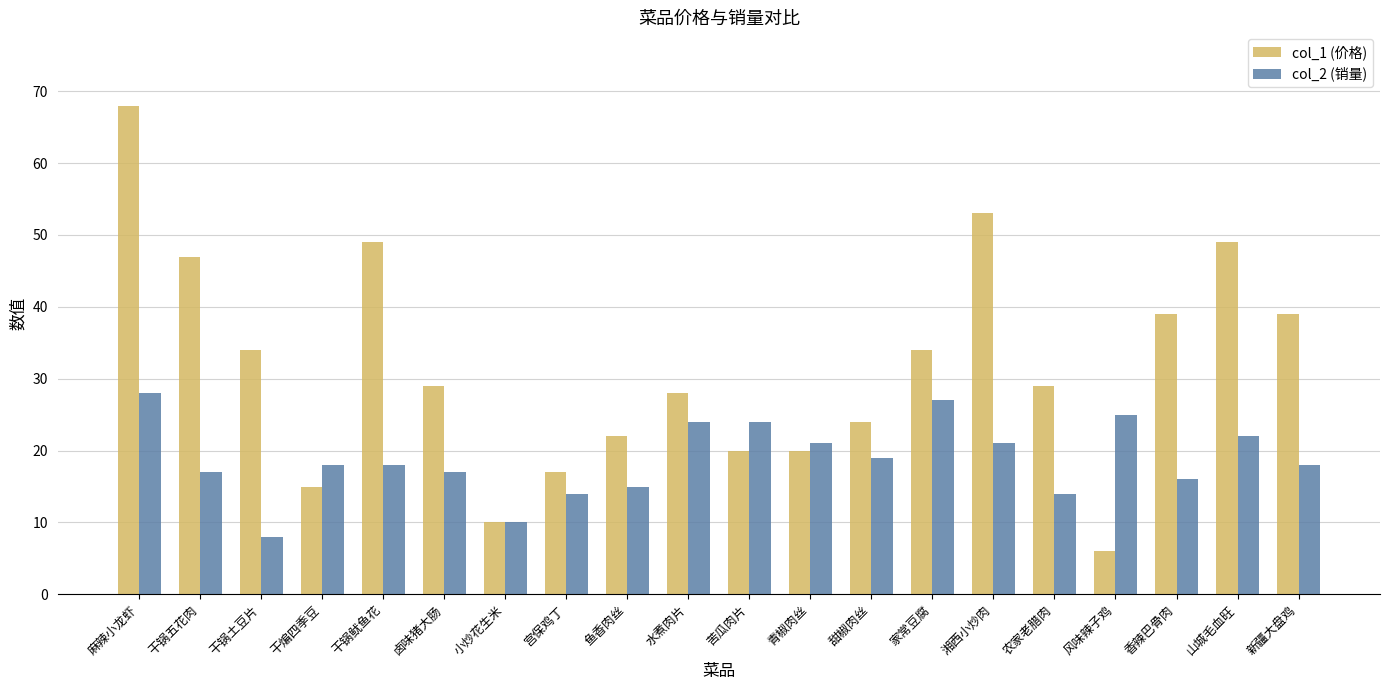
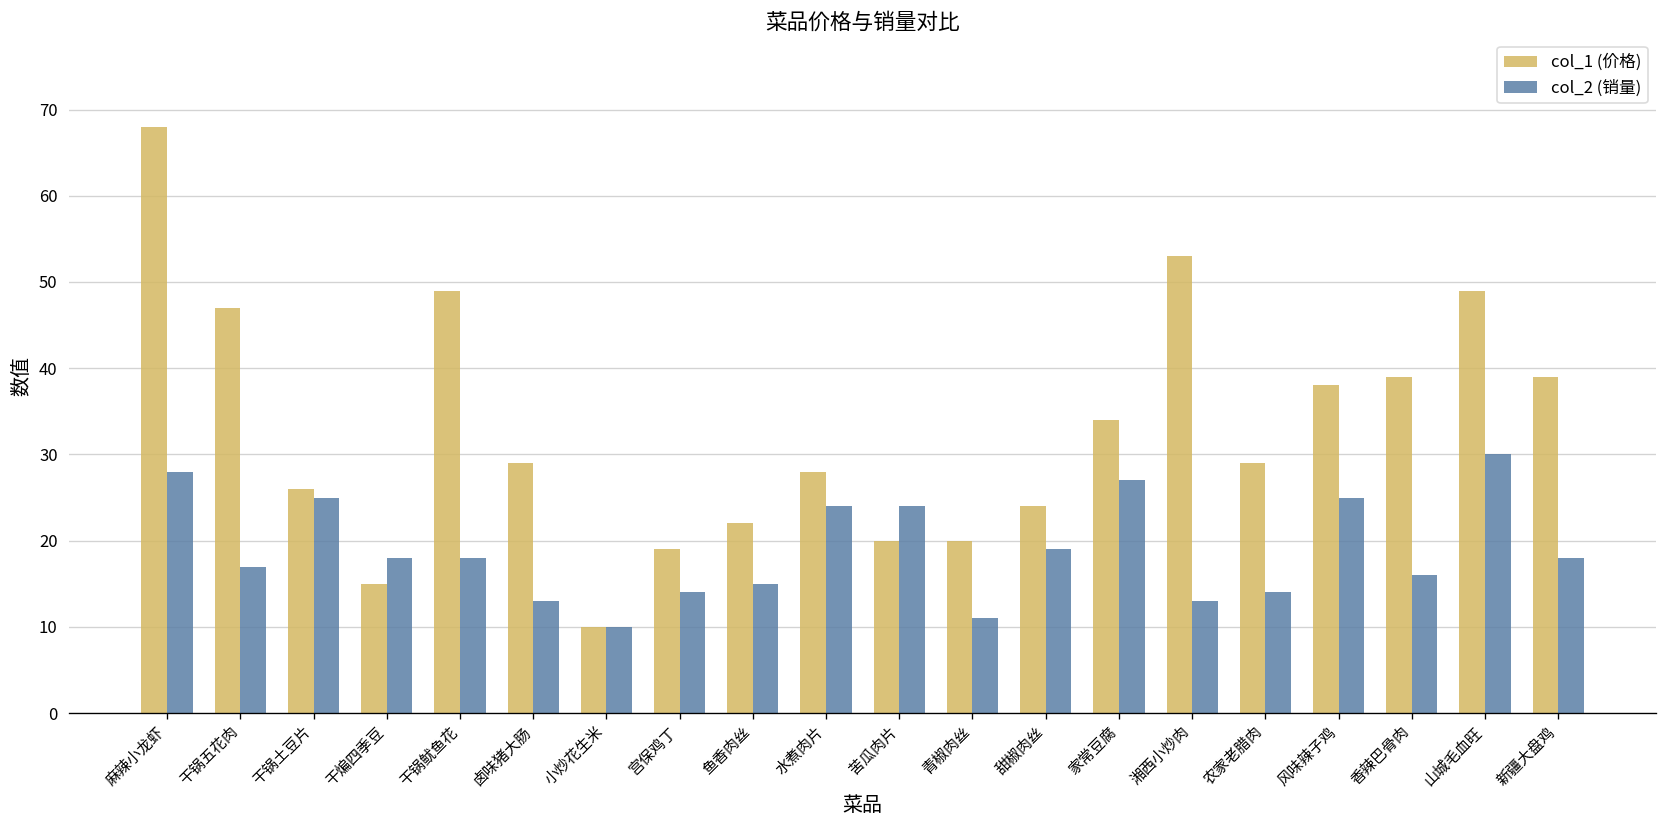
col_1 (价格), 干锅土豆片: 34 -> 26
col_2 (销量), 干锅土豆片: 8 -> 25
col_2 (销量), 卤味猪大肠: 17 -> 13
col_1 (价格), 宫保鸡丁: 17 -> 19
col_2 (销量), 青椒肉丝: 21 -> 11
col_2 (销量), 湘西小炒肉: 21 -> 13
col_1 (价格), 风味辣子鸡: 6 -> 38
col_2 (销量), 山城毛血旺: 22 -> 30
